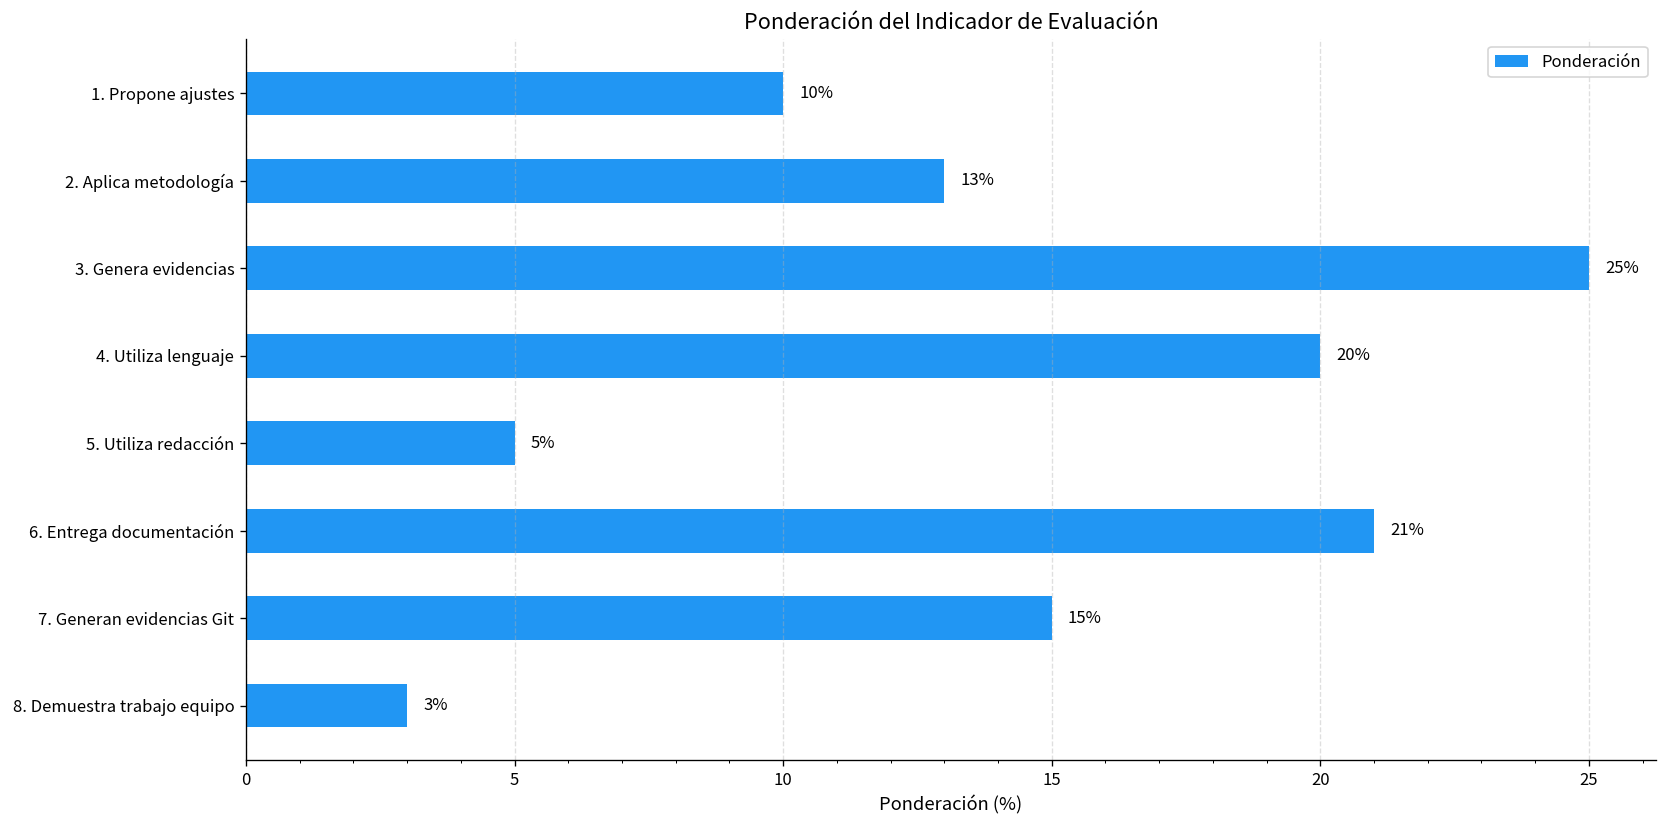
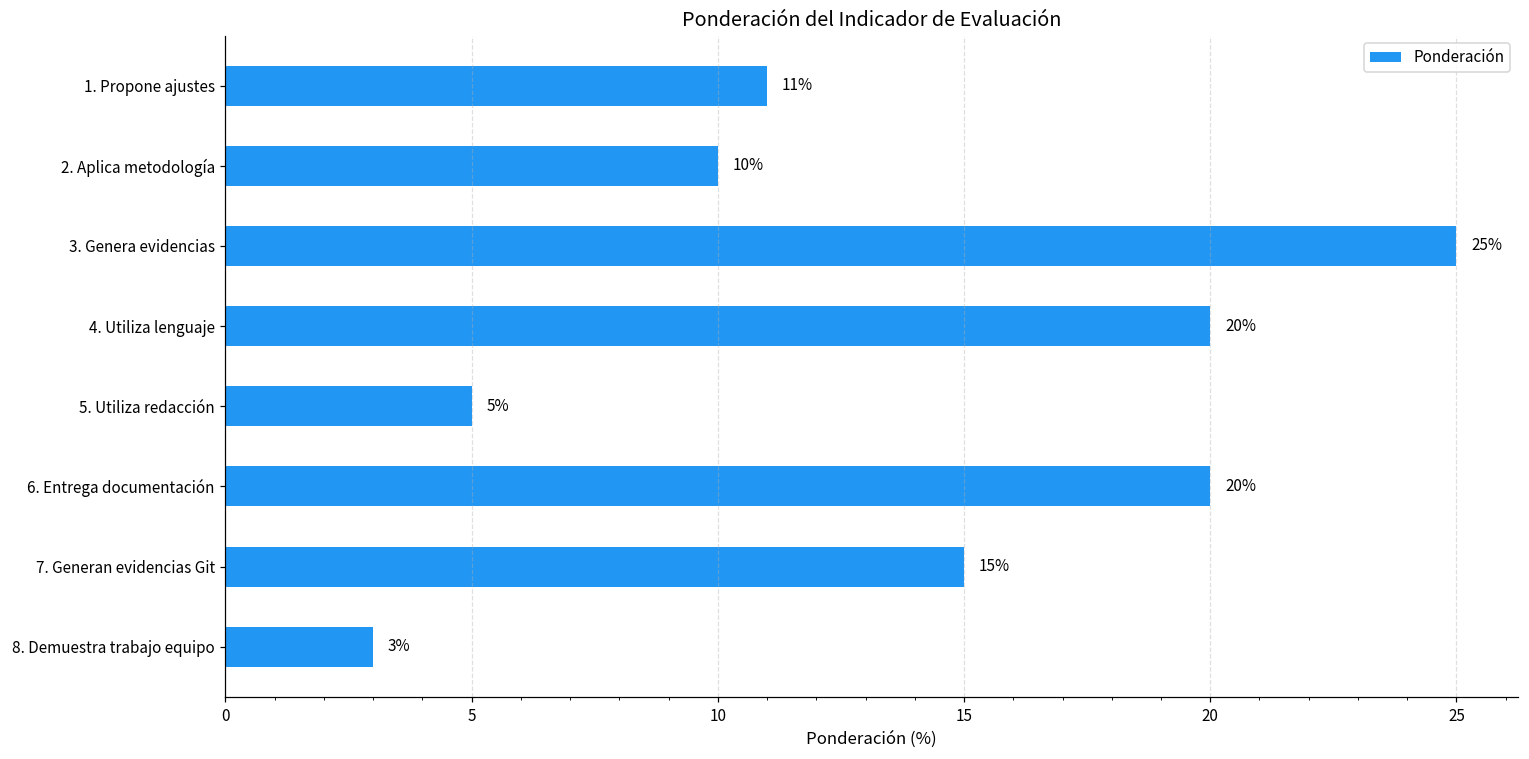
1. Propone ajustes: 10% -> 11%
2. Aplica metodología: 13% -> 10%
6. Entrega documentación: 21% -> 20%
